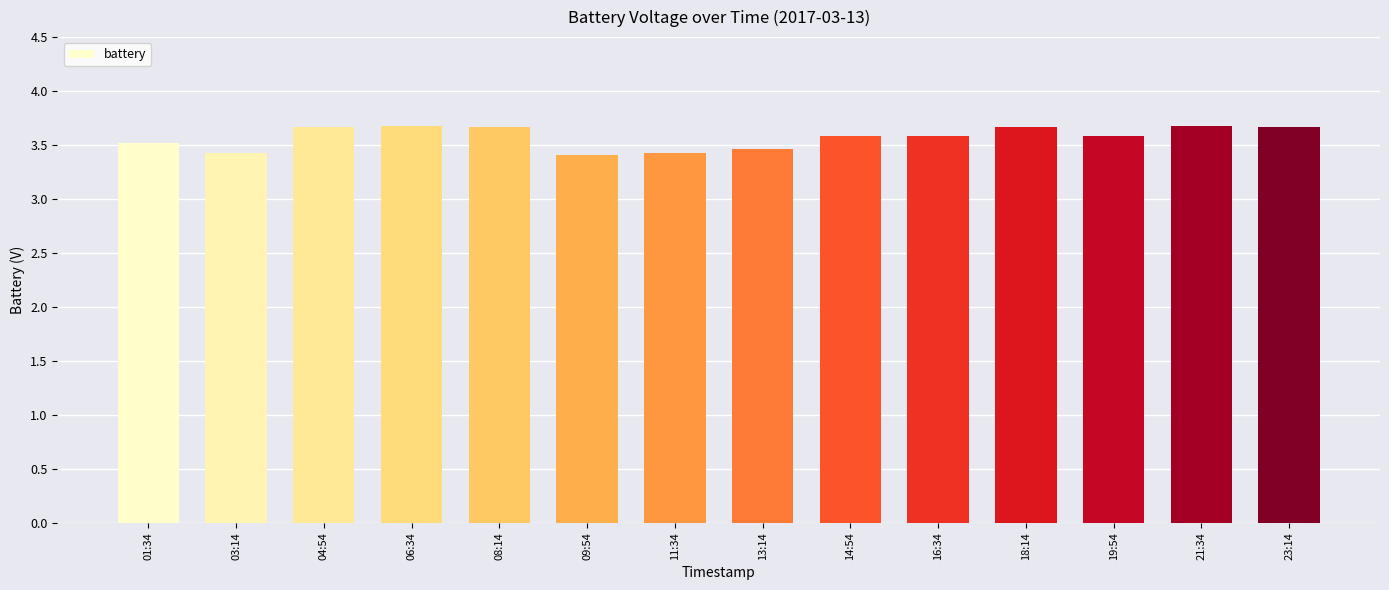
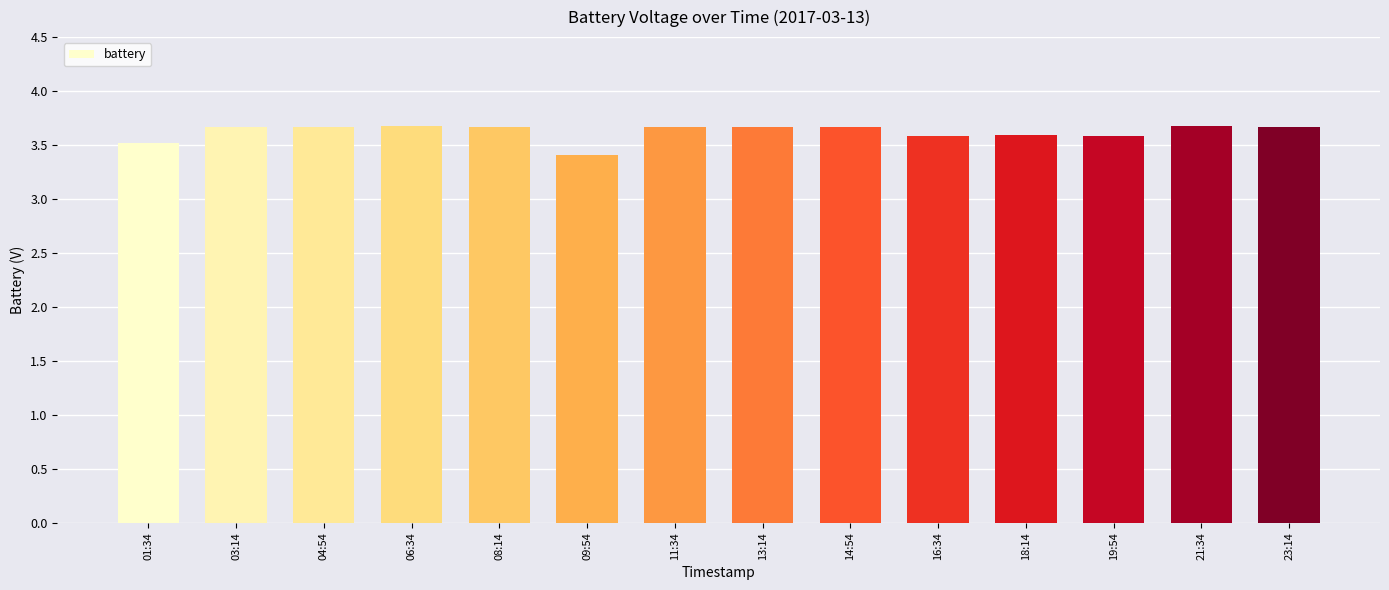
03:14: 3.43 -> 3.67
11:34: 3.43 -> 3.67
13:14: 3.46 -> 3.67
14:54: 3.58 -> 3.67
18:14: 3.67 -> 3.59
